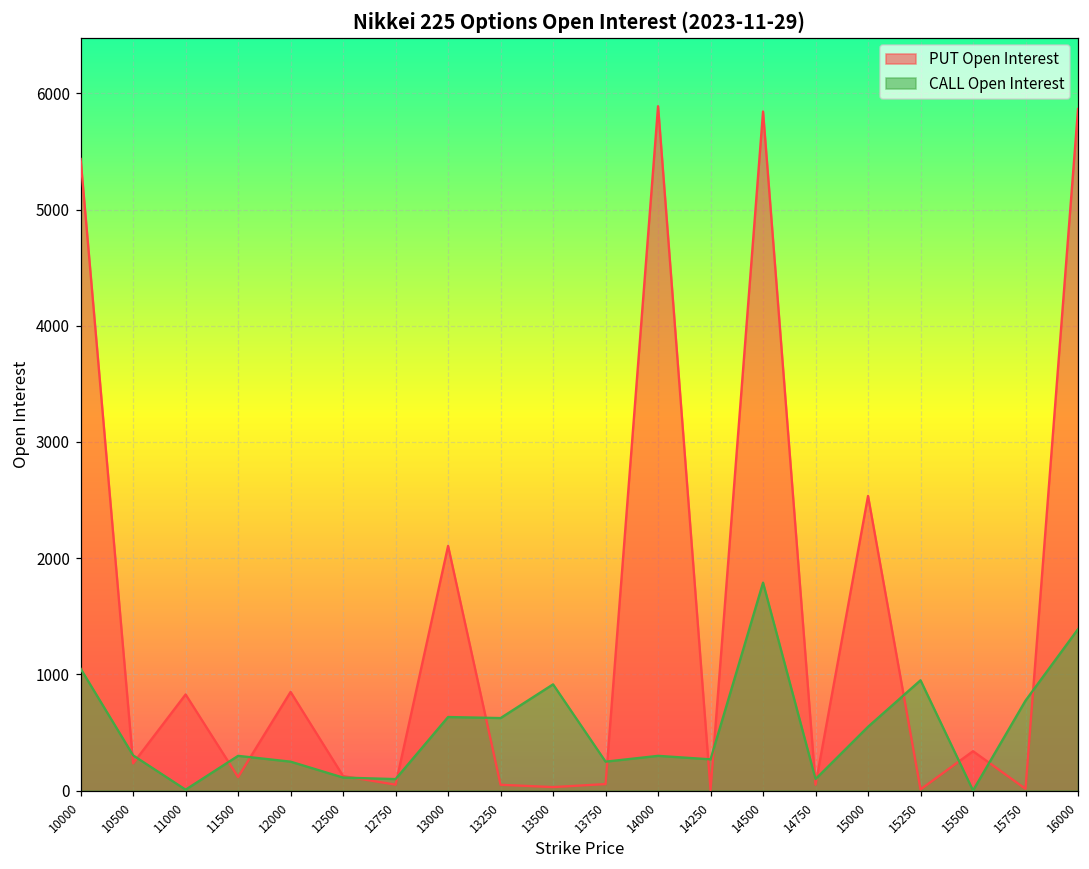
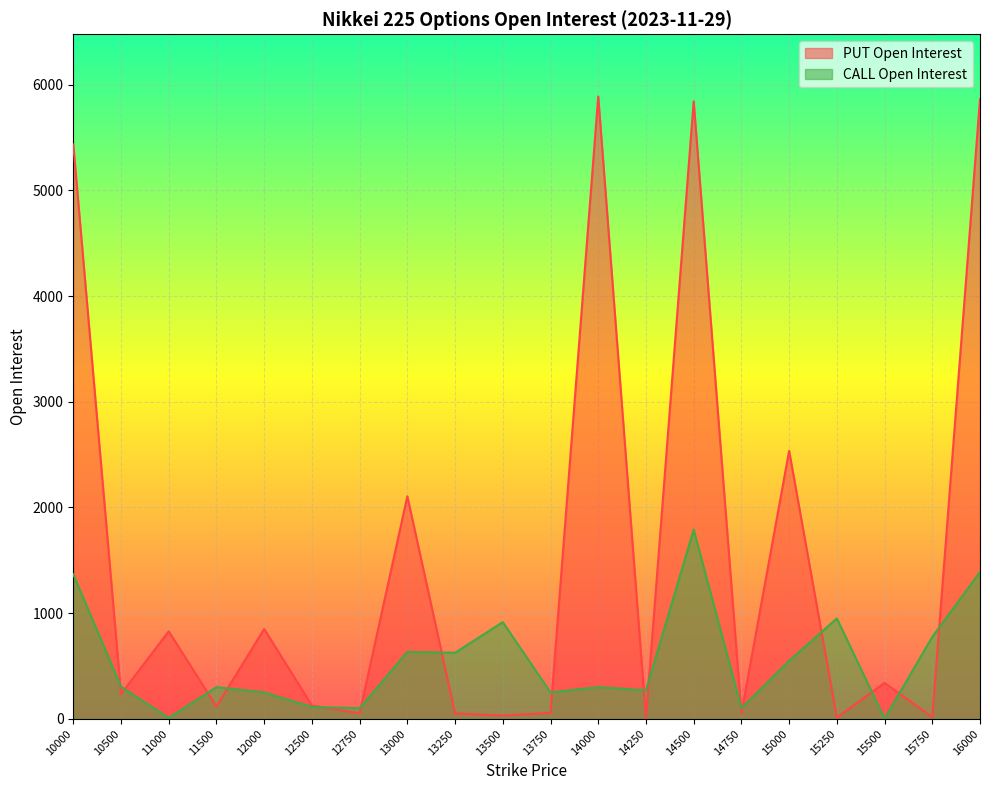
CALL Open Interest, 10000: 1050 -> 1370
